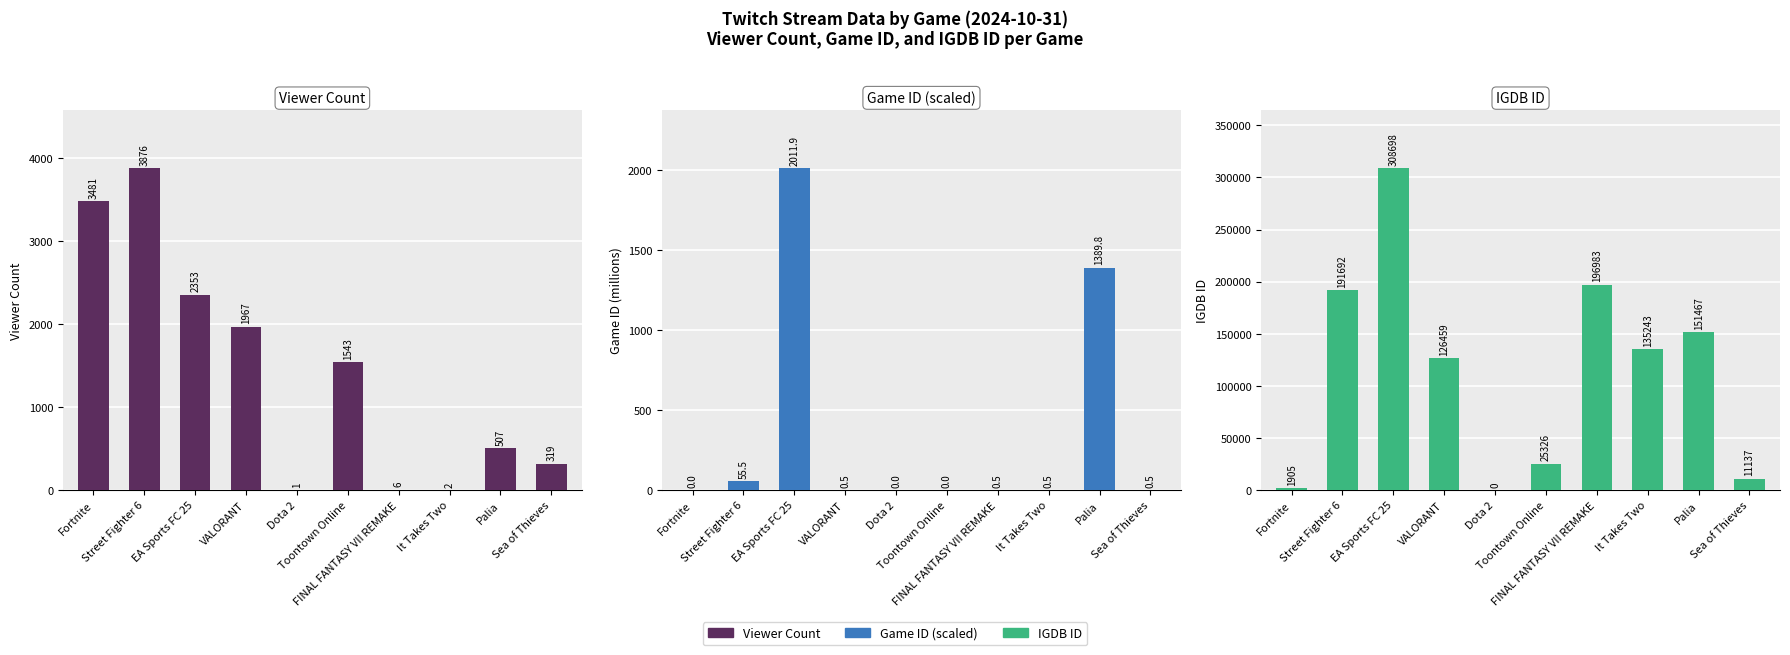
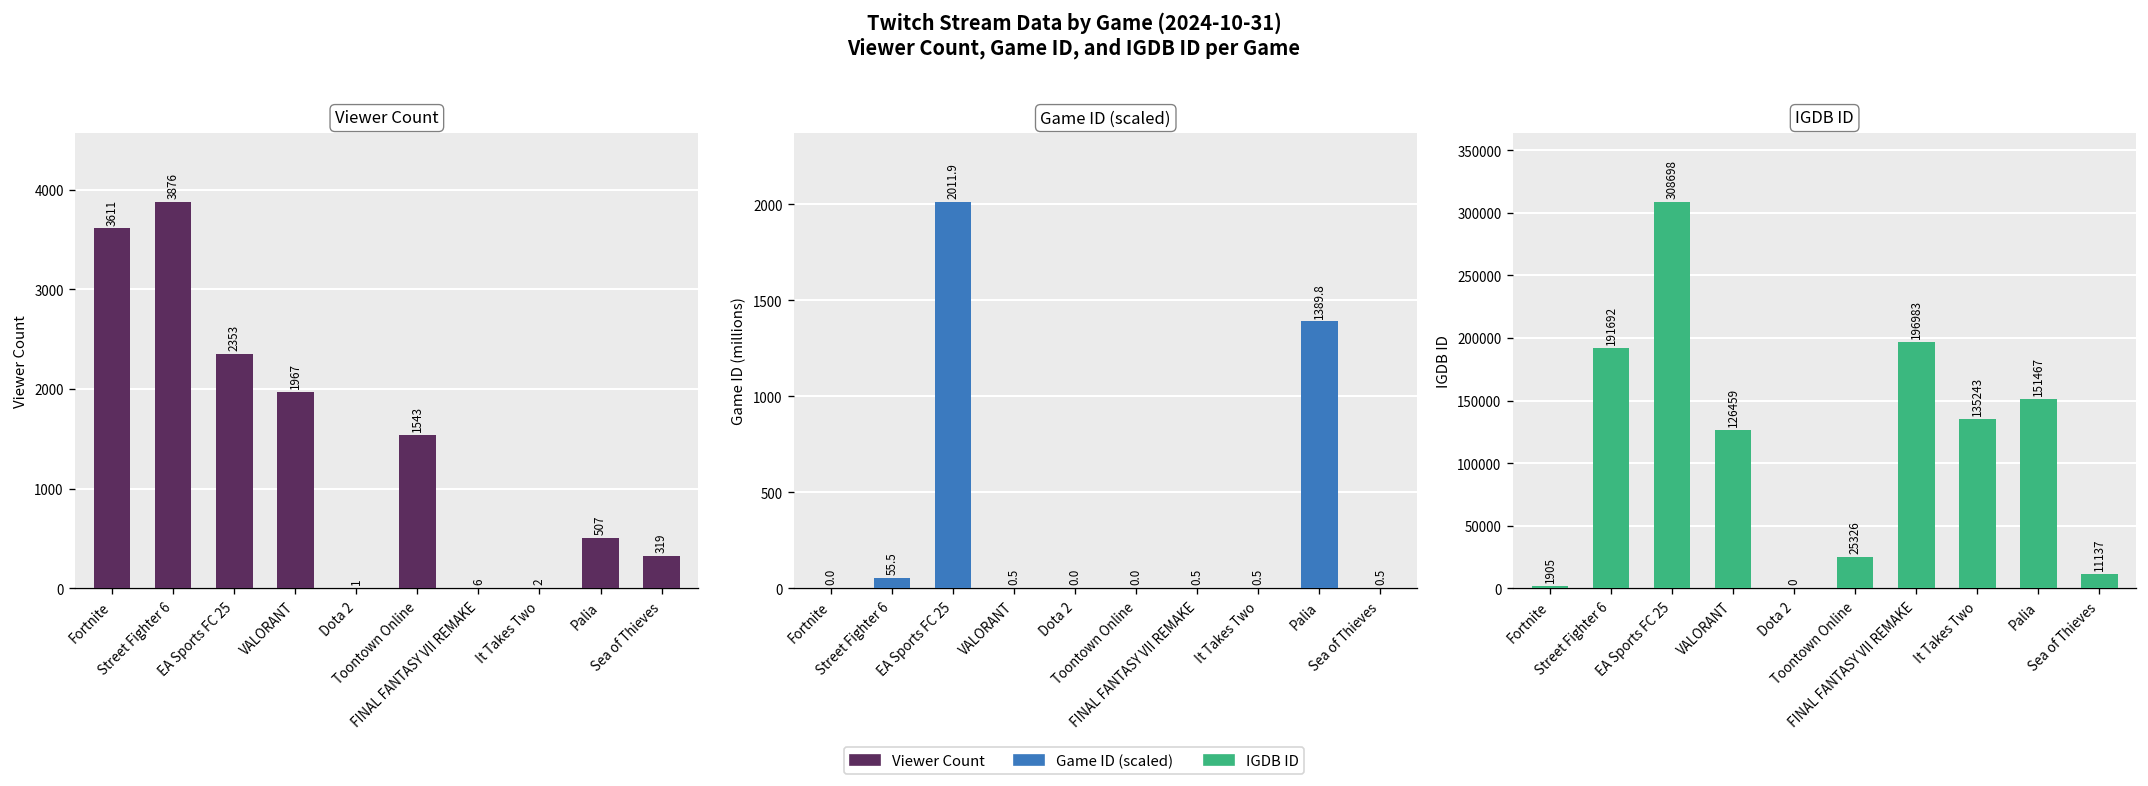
Viewer Count, Fortnite: 3481 -> 3611
